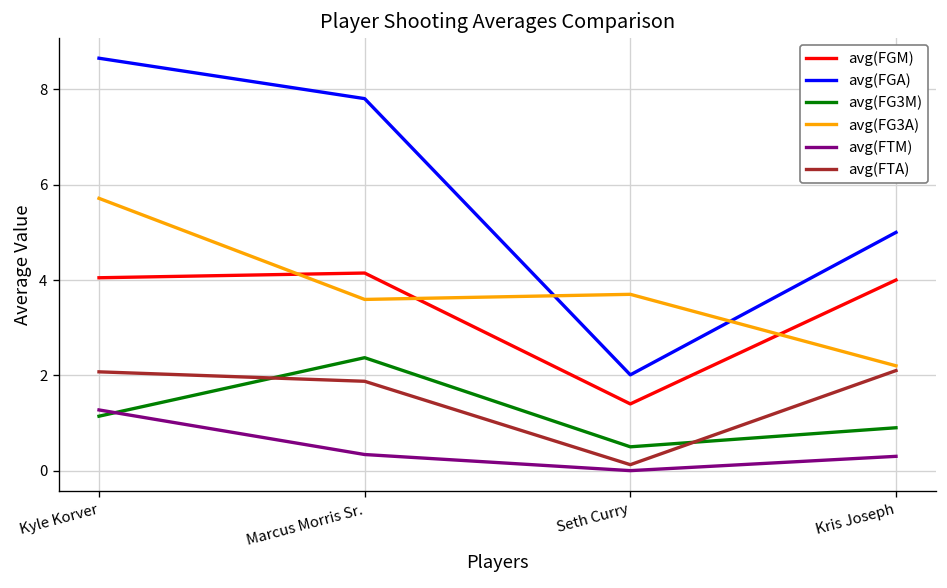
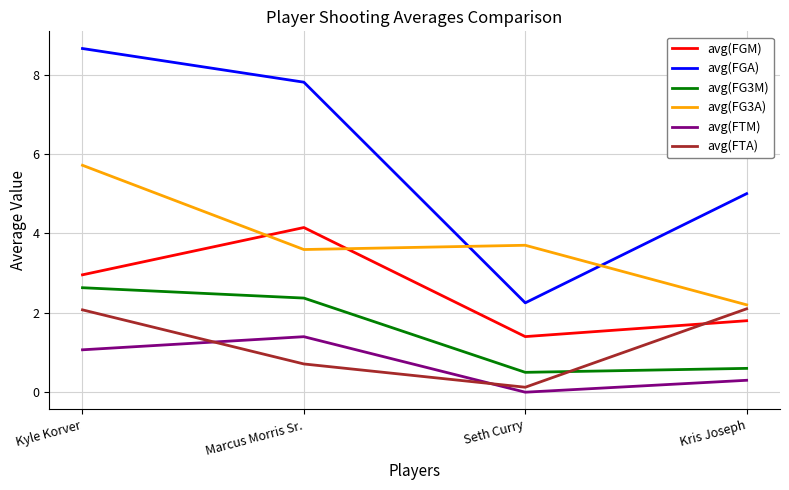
avg(FGM), Kyle Korver: 4.0 -> 3.0
avg(FG3M), Kyle Korver: 1.1 -> 2.6
avg(FTM), Kyle Korver: 1.3 -> 1.1
avg(FTM), Marcus Morris Sr.: 0.3 -> 1.4
avg(FTA), Marcus Morris Sr.: 1.9 -> 0.7
avg(FGA), Seth Curry: 2.0 -> 2.3
avg(FGM), Kris Joseph: 4.0 -> 1.8
avg(FG3M), Kris Joseph: 0.9 -> 0.6
